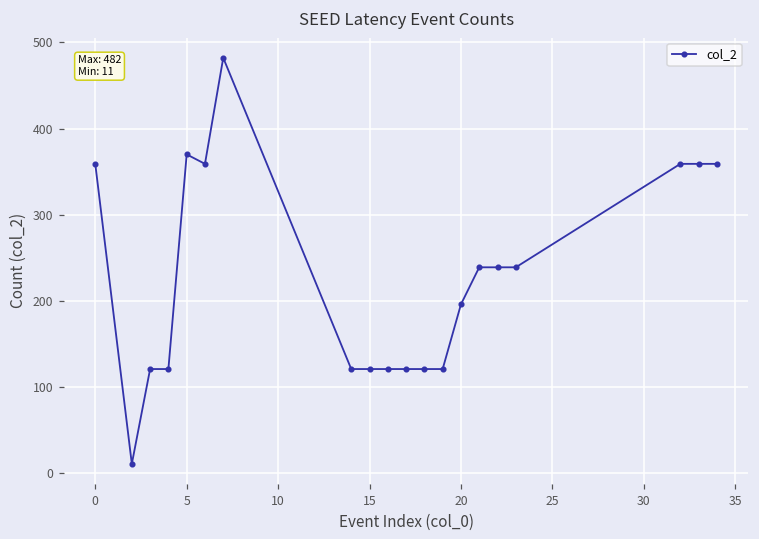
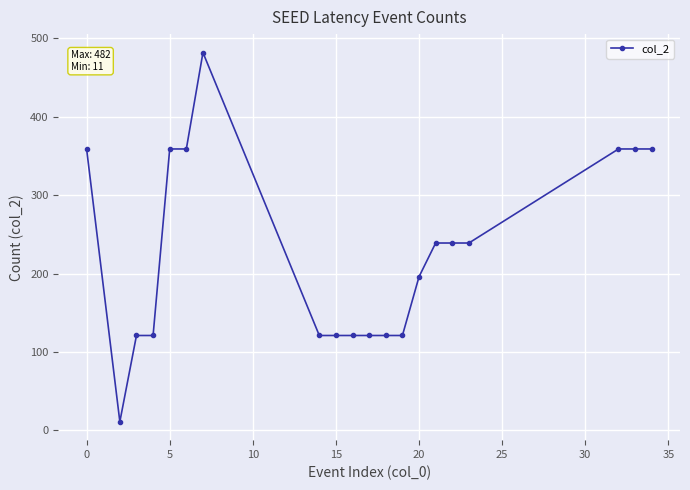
5: 370 -> 360
